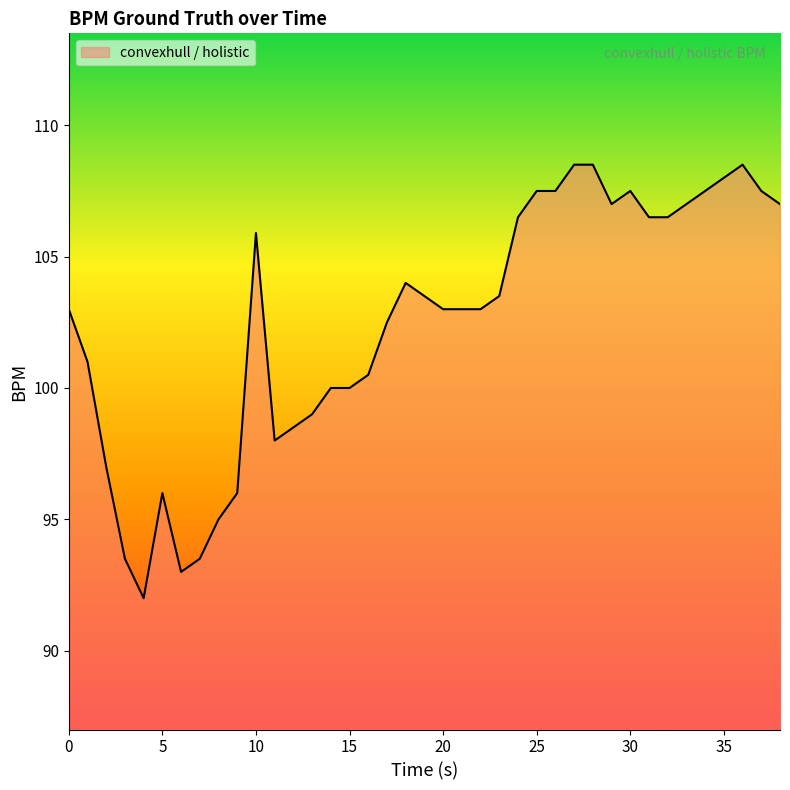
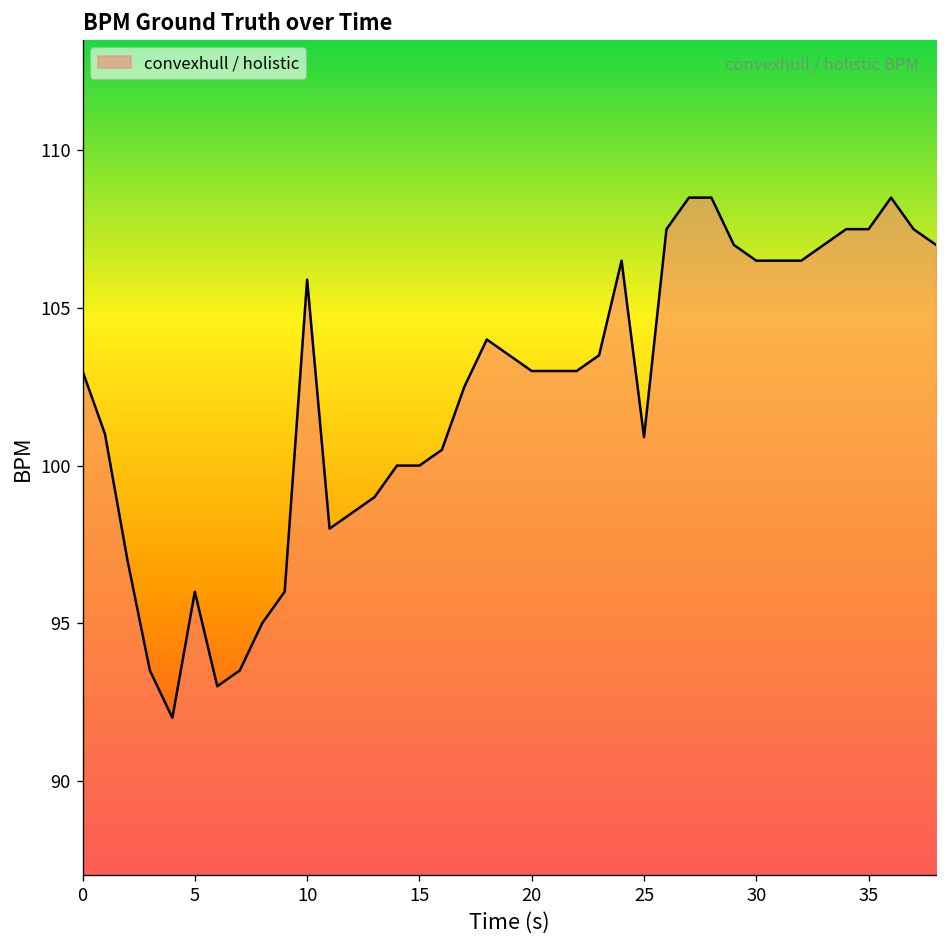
25: 107.5 -> 100.9
30: 107.5 -> 106.5
35: 108.0 -> 107.5
